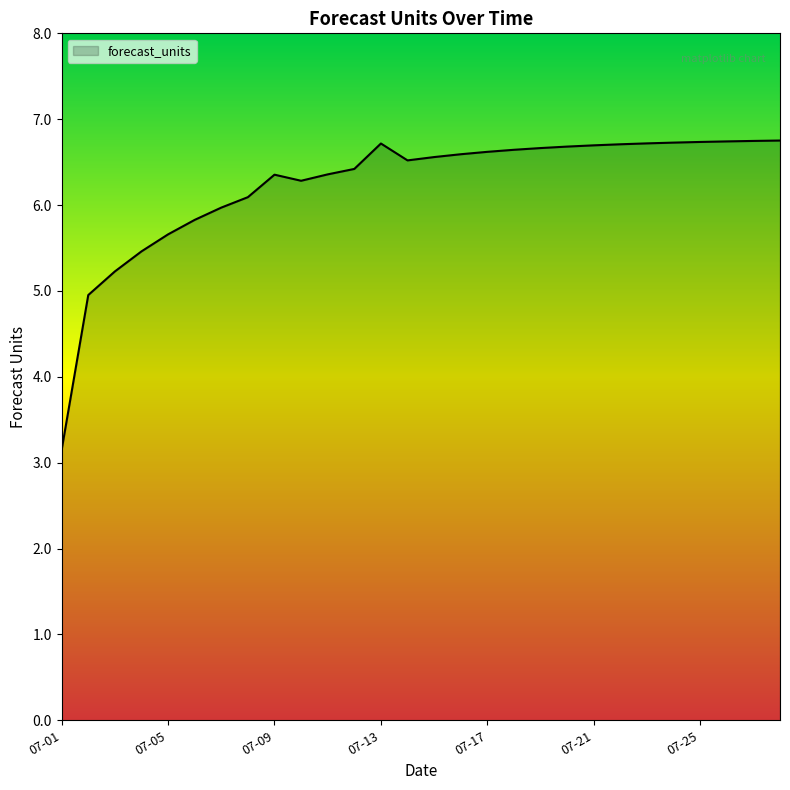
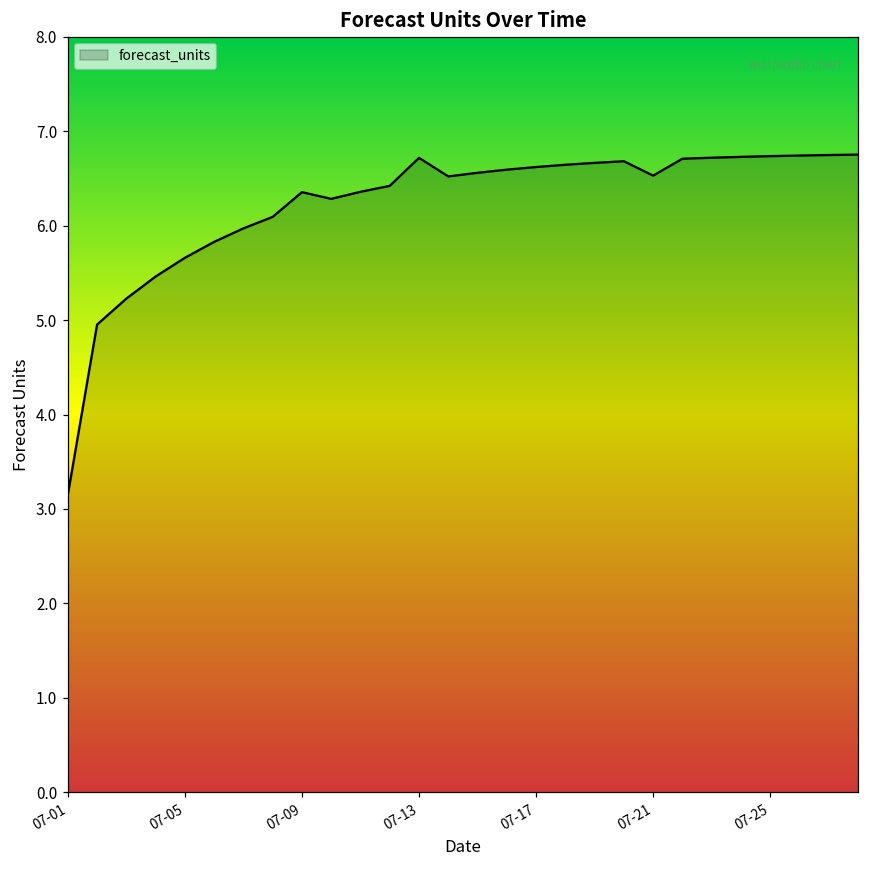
07-21: 6.7 -> 6.5
